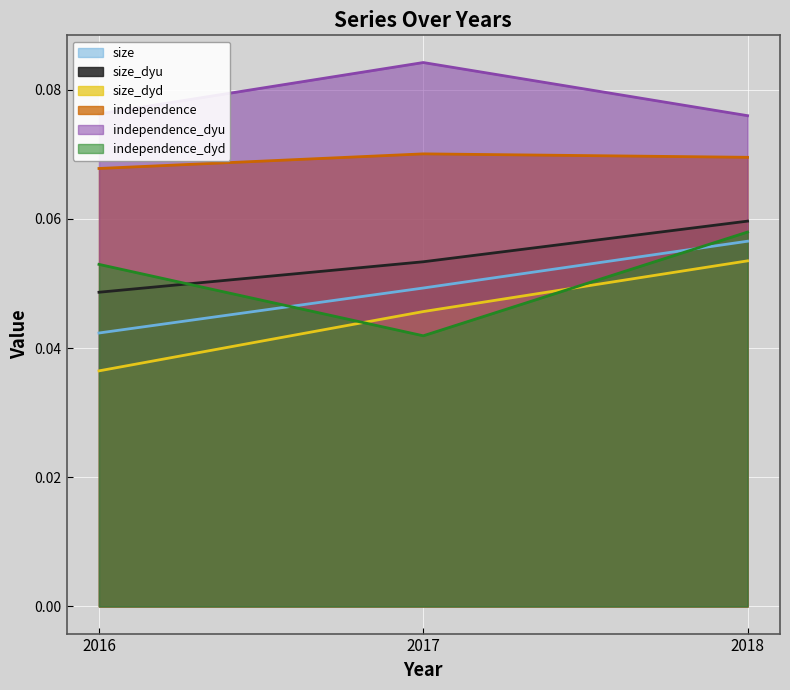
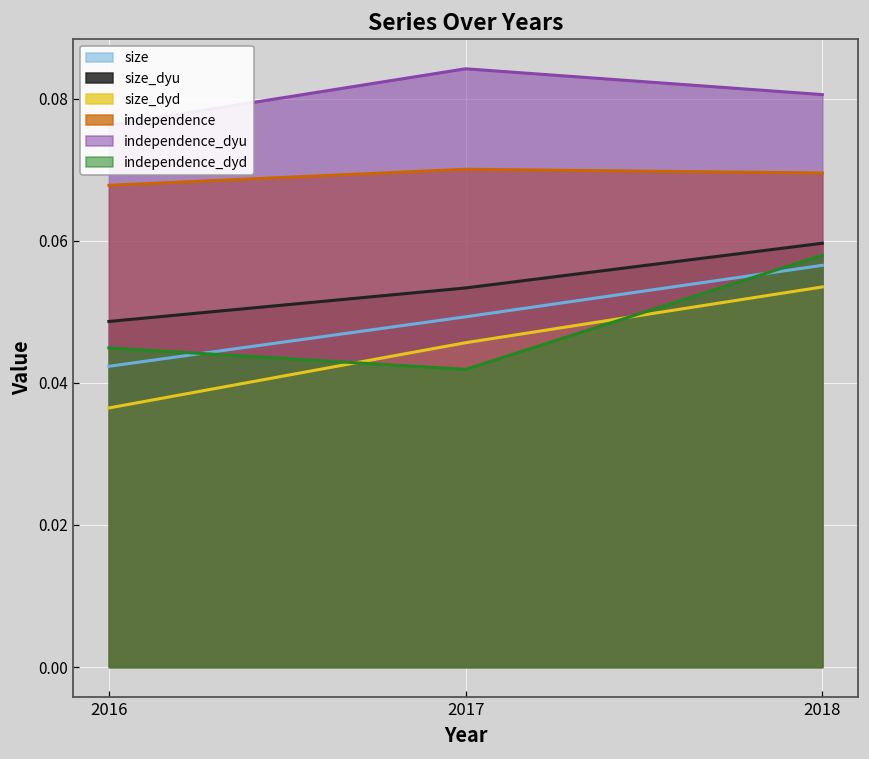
independence_dyd, 2016: 0.053 -> 0.045
independence_dyu, 2018: 0.076 -> 0.081
